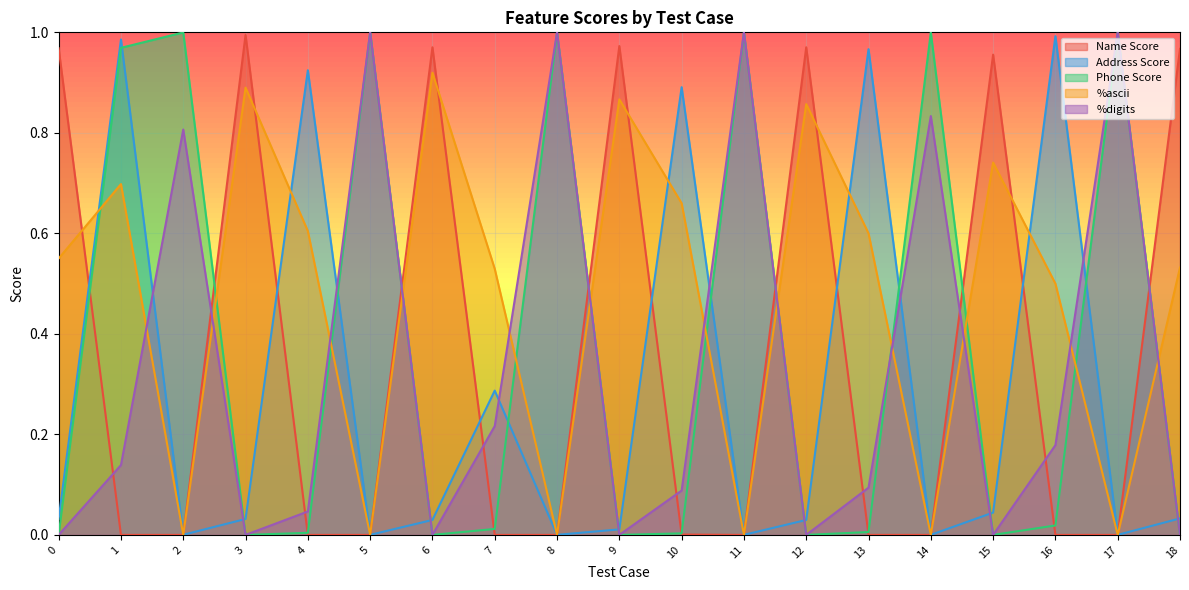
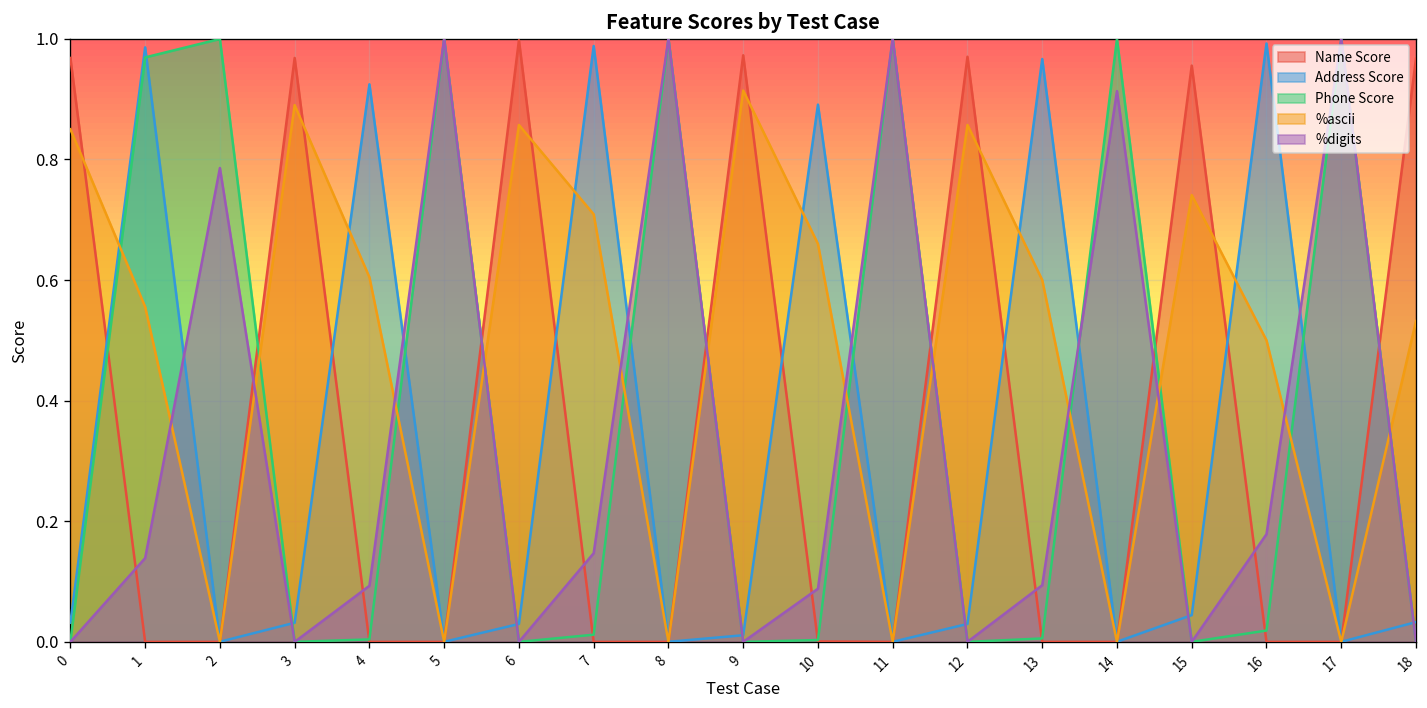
%ascii, 0: 0.55 -> 0.85
%ascii, 1: 0.70 -> 0.56
%digits, 2: 0.81 -> 0.79
Name Score, 3: 0.99 -> 0.97
%digits, 4: 0.05 -> 0.09
Name Score, 6: 0.97 -> 1.00
%ascii, 6: 0.92 -> 0.86
Address Score, 7: 0.29 -> 0.99
%ascii, 7: 0.53 -> 0.71
%digits, 7: 0.22 -> 0.15
%ascii, 9: 0.87 -> 0.91
%digits, 14: 0.83 -> 0.91
